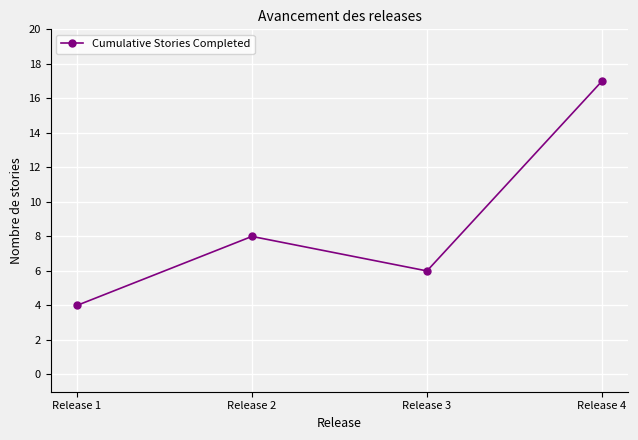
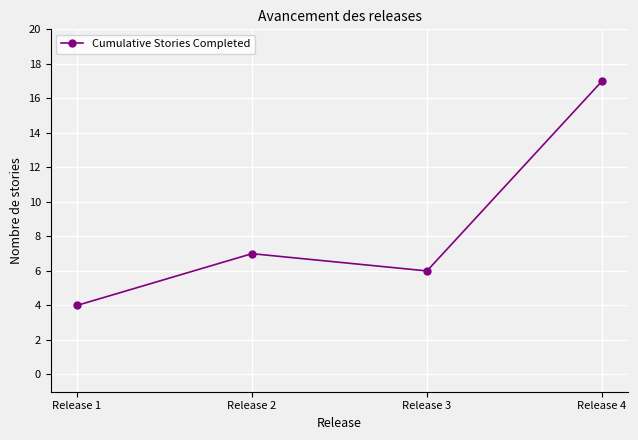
Release 2: 8 -> 7
